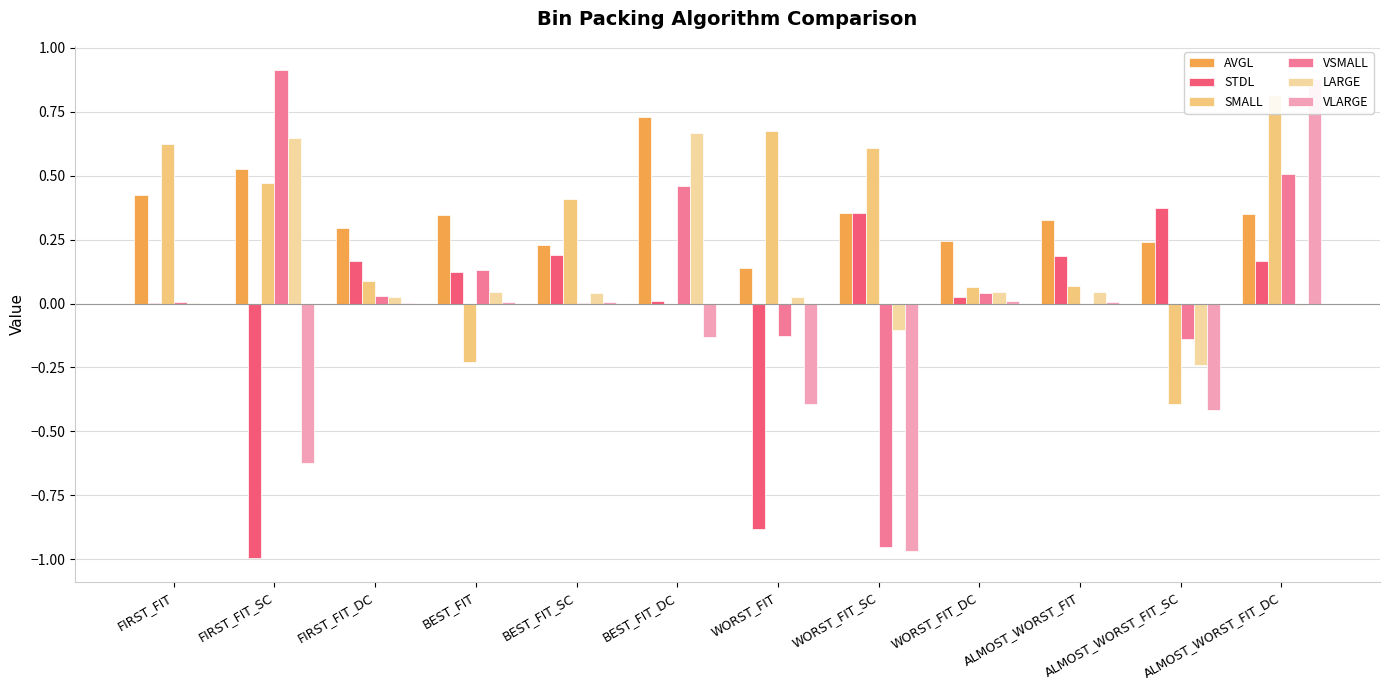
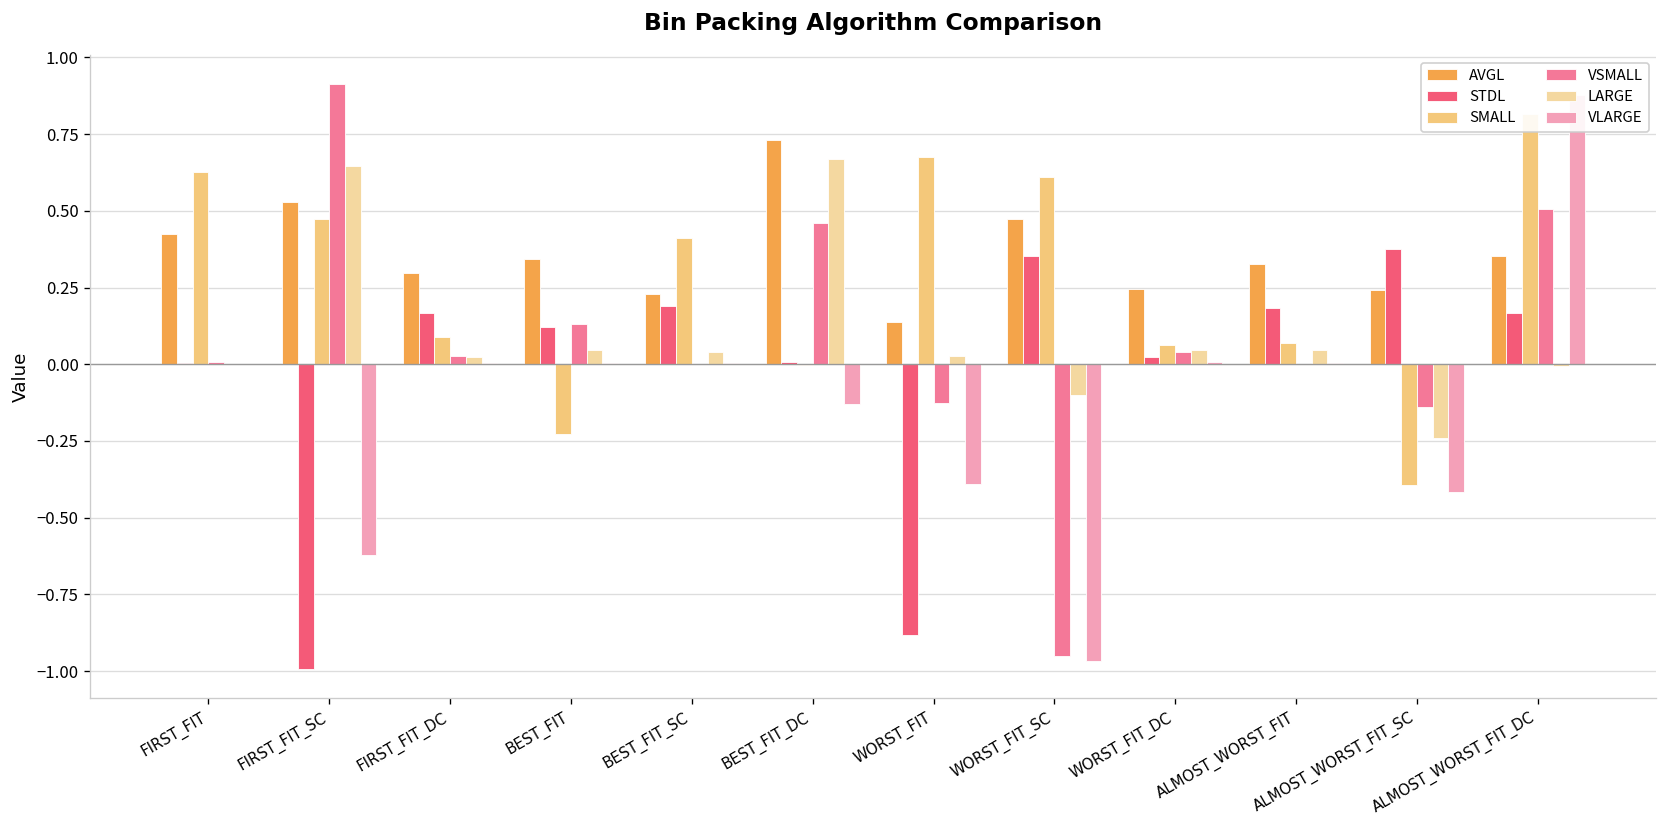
AVGL, WORST_FIT_SC: 0.35 -> 0.47
